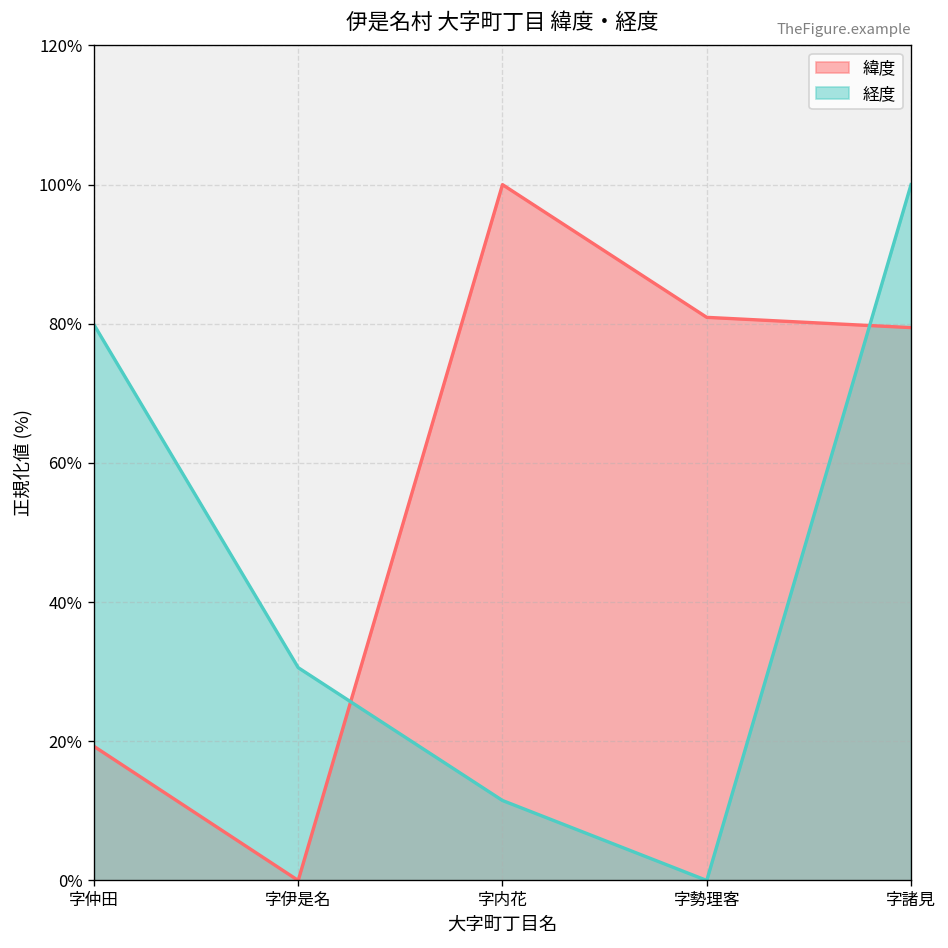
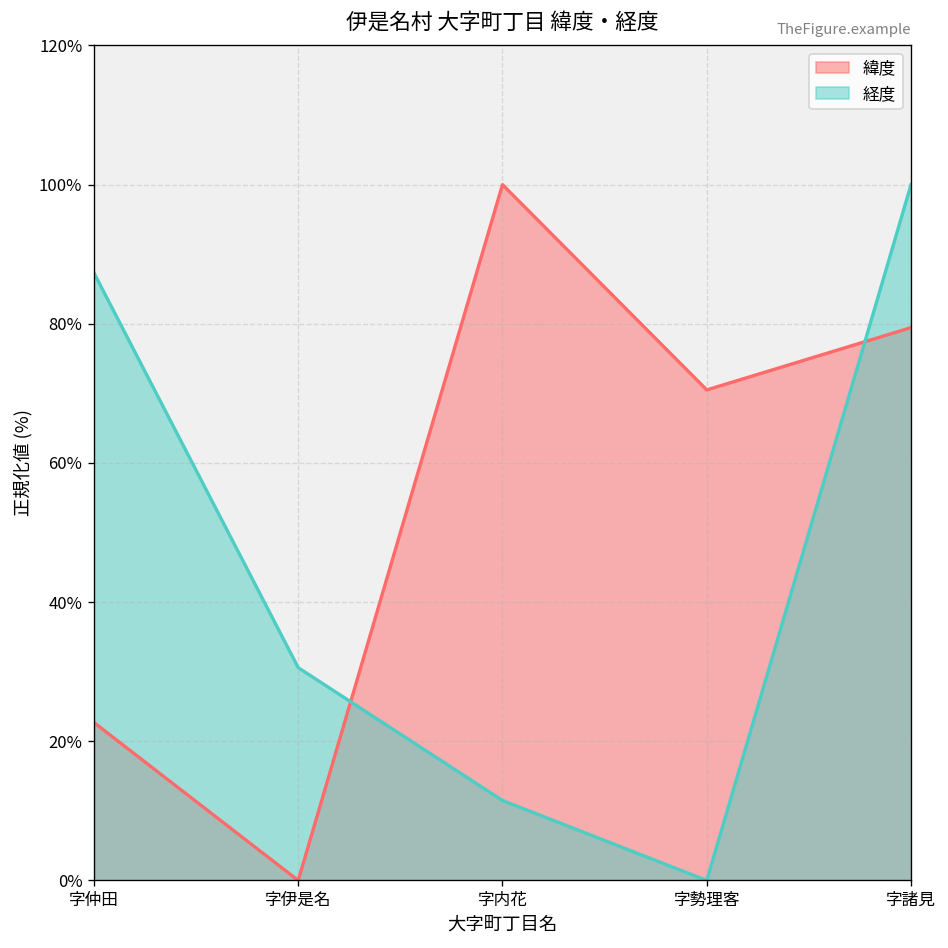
緯度, 字仲田: 19% -> 23%
経度, 字仲田: 80% -> 87%
緯度, 字勢理客: 81% -> 70%
